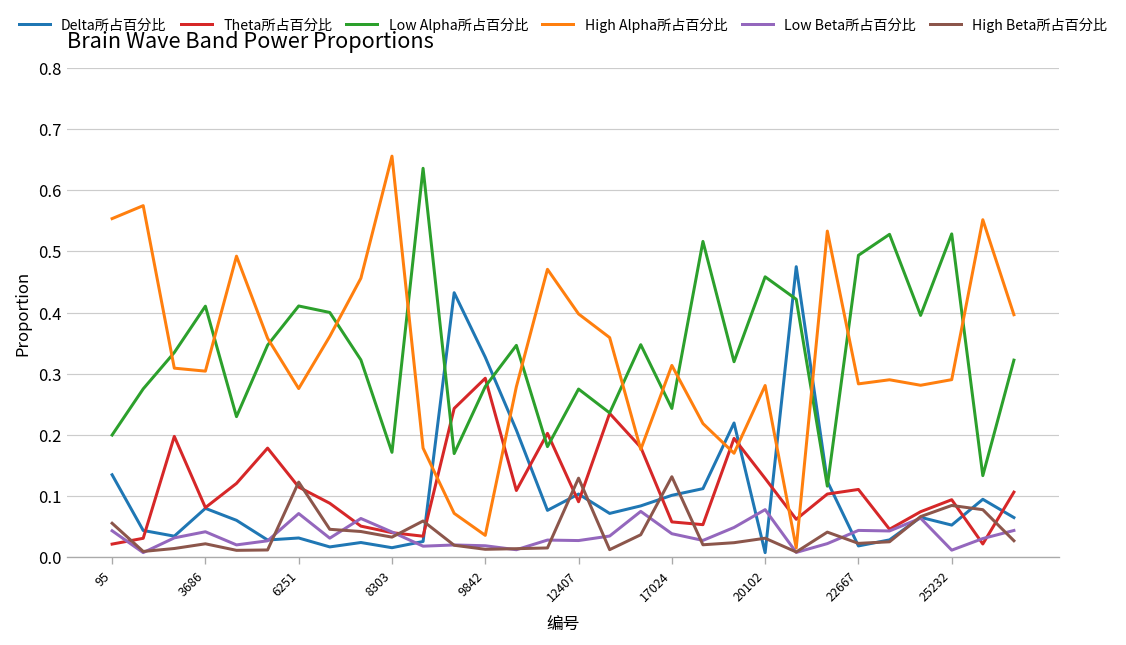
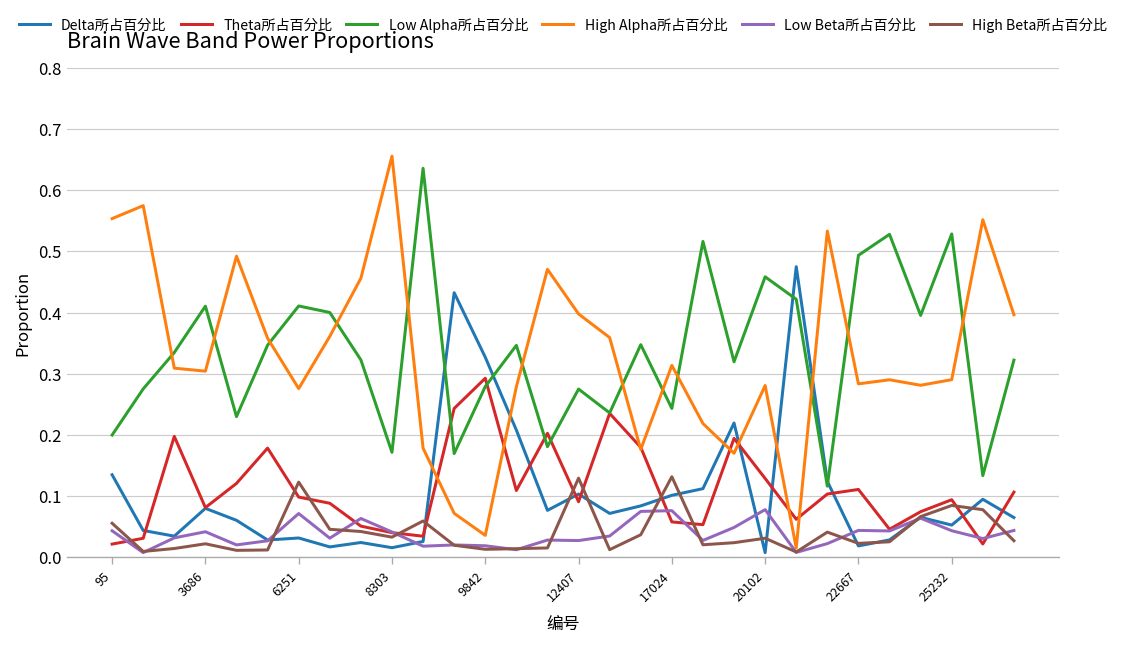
Theta所占百分比, 6251: 0.11 -> 0.10
Low Beta所占百分比, 17024: 0.04 -> 0.08
Low Beta所占百分比, 25232: 0.01 -> 0.04
